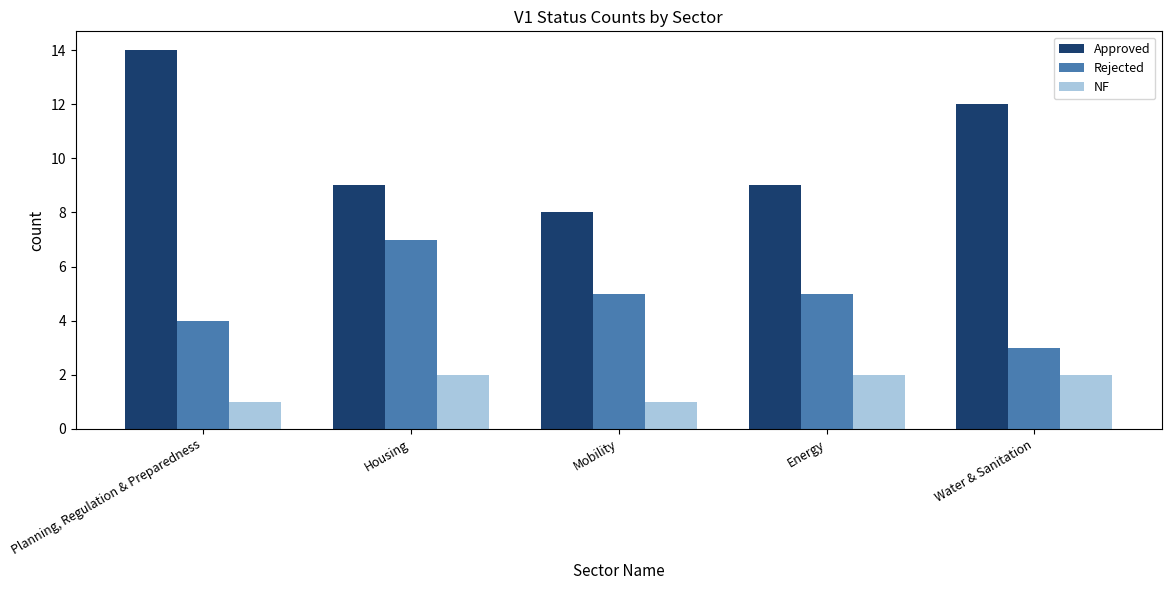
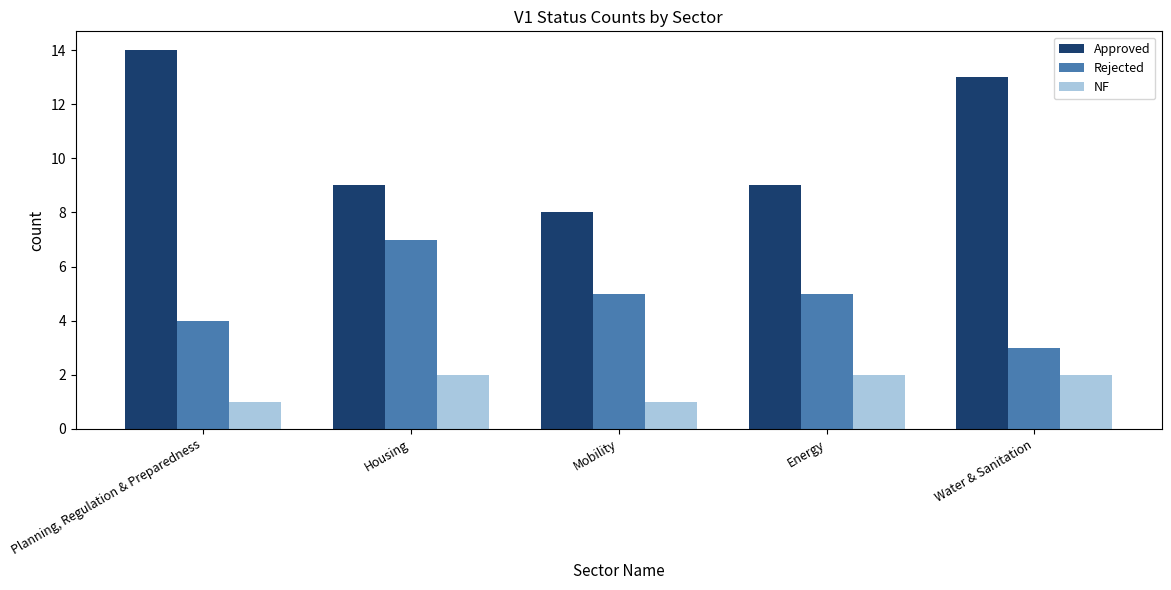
Approved, Water & Sanitation: 12 -> 13
